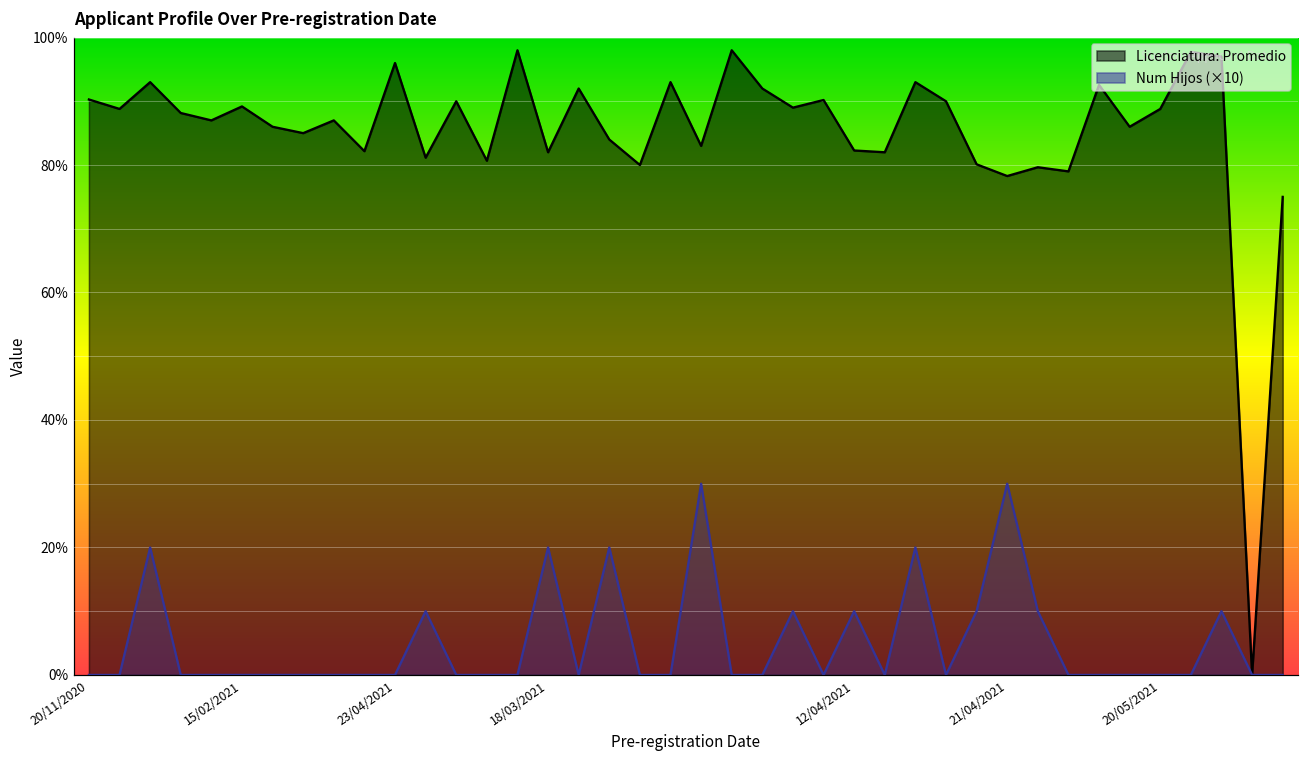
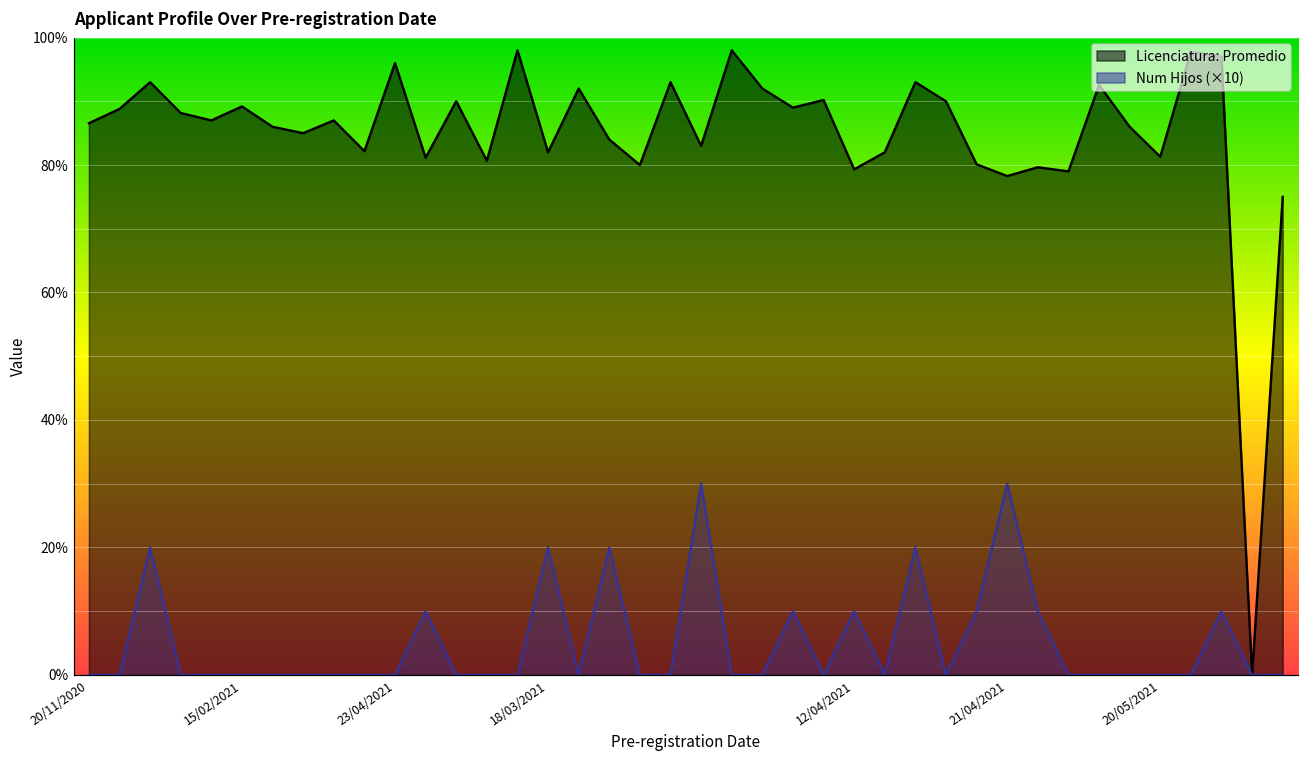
Licenciatura: Promedio, 20/11/2020: 90% -> 87%
Licenciatura: Promedio, 12/04/2021: 82% -> 79%
Licenciatura: Promedio, 20/05/2021: 89% -> 81%
